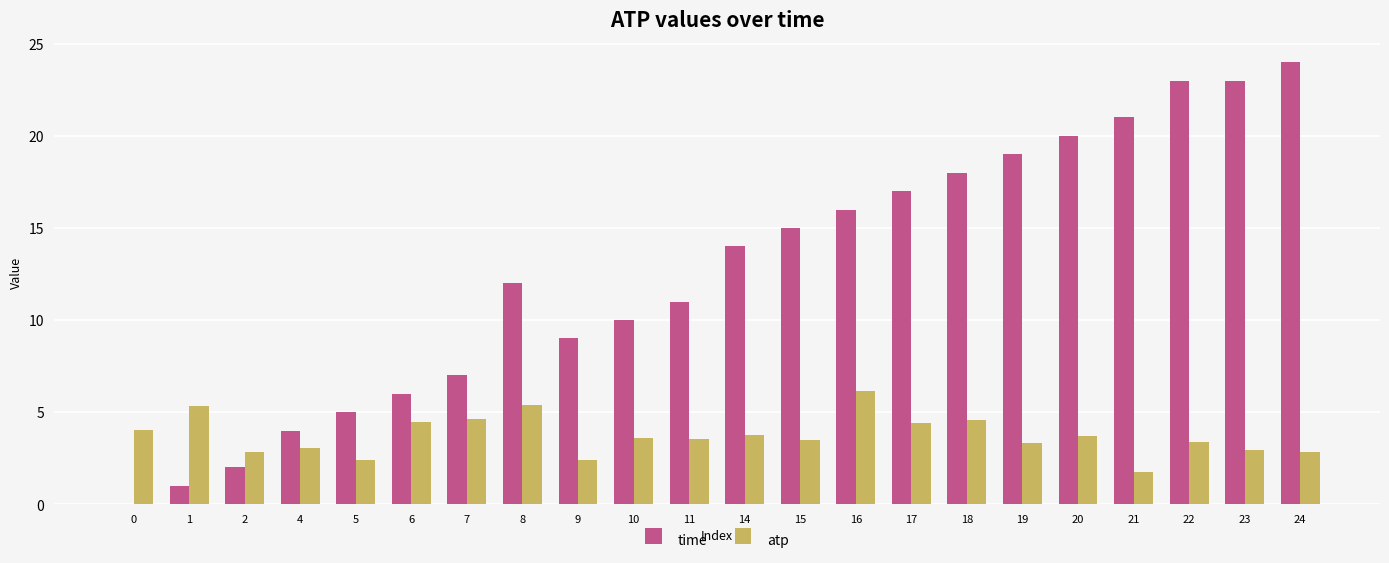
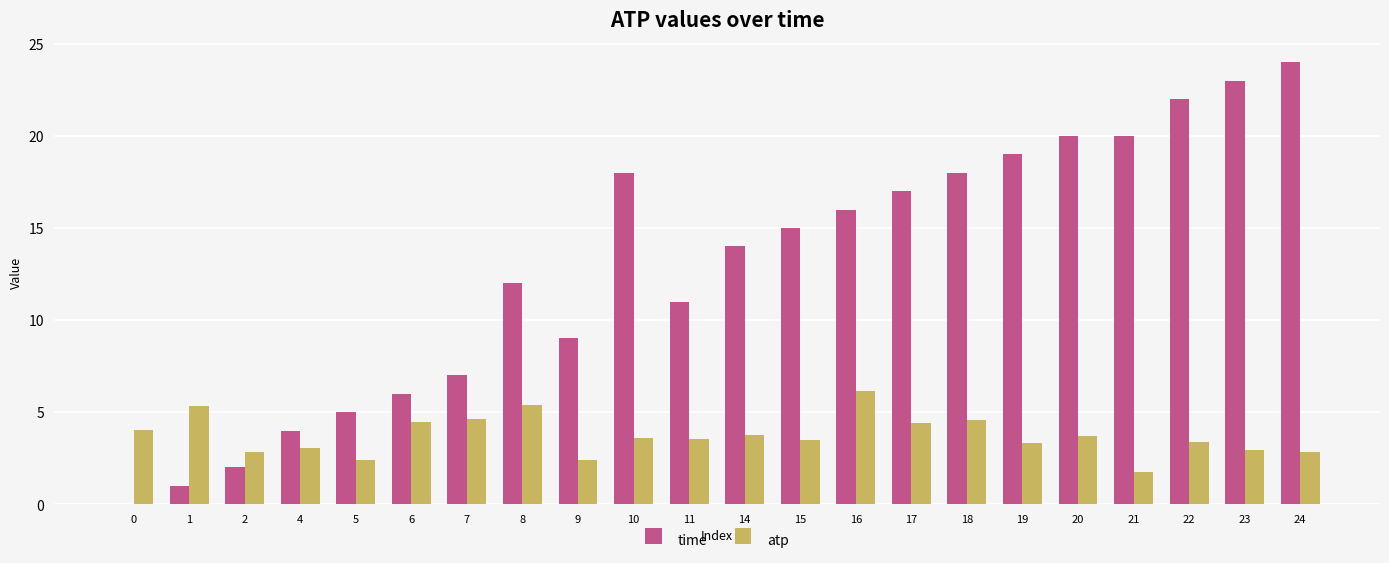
time, 10: 10 -> 18
time, 21: 21 -> 20
time, 22: 23 -> 22
